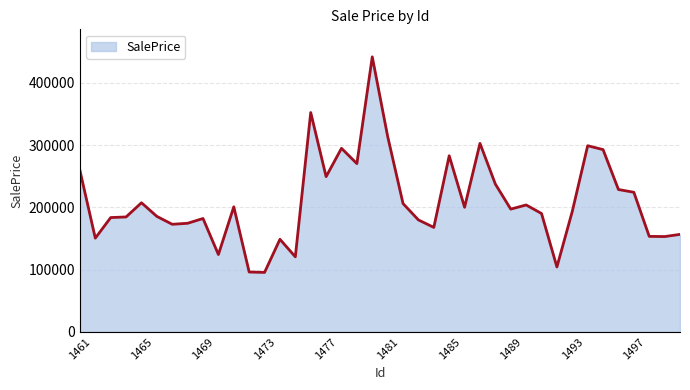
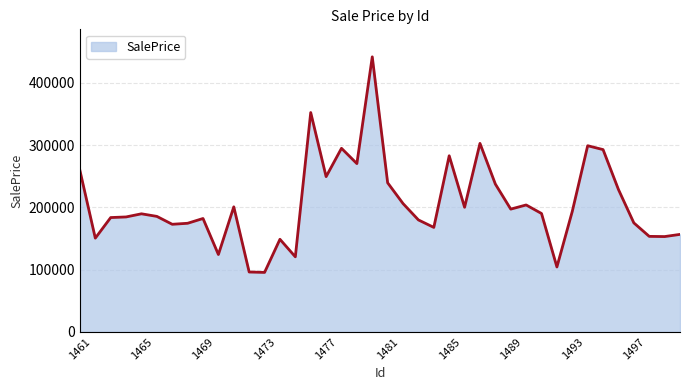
1465: 210000 -> 190000
1481: 310000 -> 240000
1497: 220000 -> 180000
